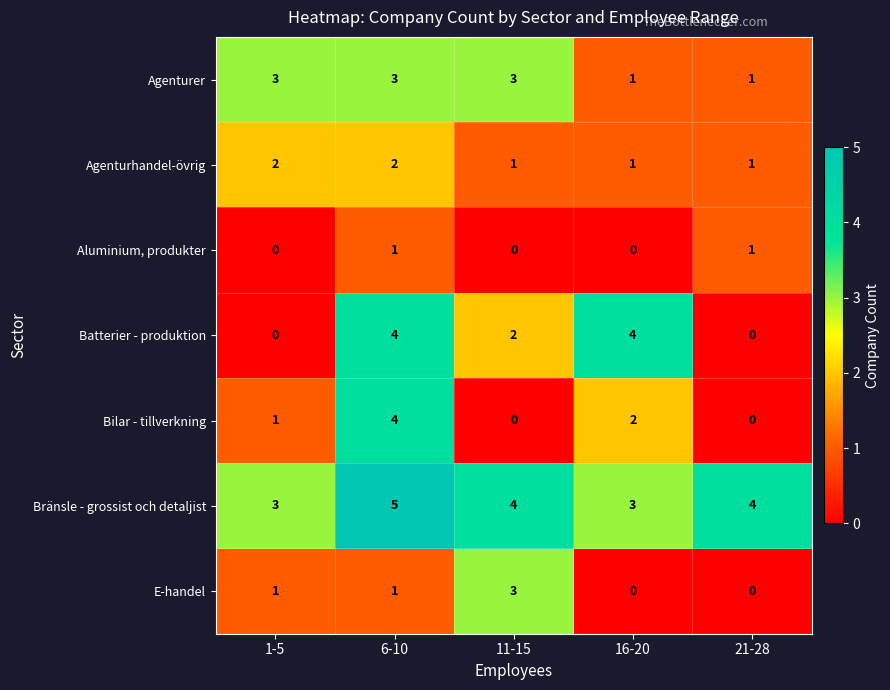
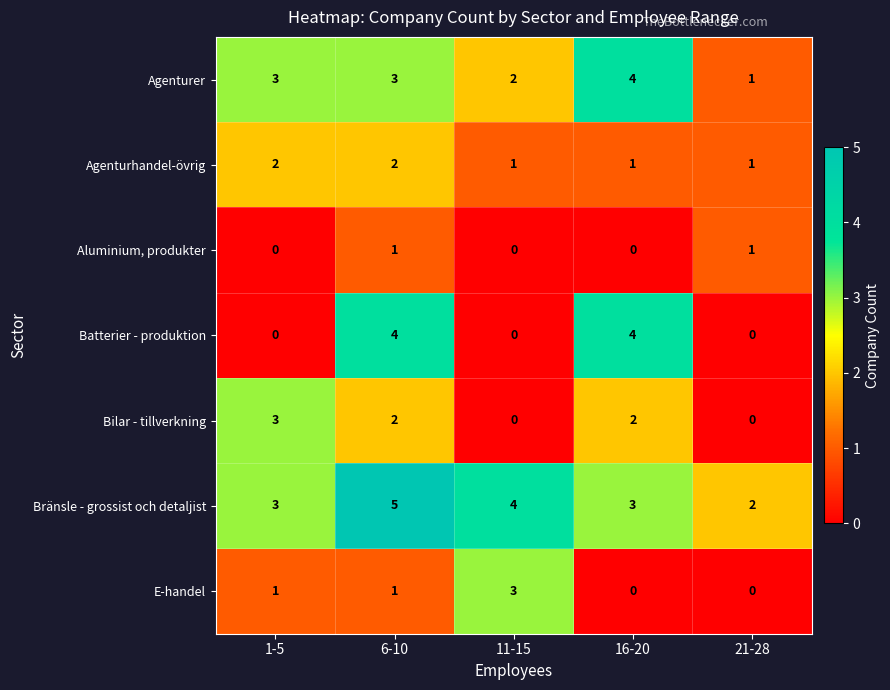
Agenturer, 11-15: 3 -> 2
Agenturer, 16-20: 1 -> 4
Batterier - produktion, 11-15: 2 -> 0
Bilar - tillverkning, 1-5: 1 -> 3
Bilar - tillverkning, 6-10: 4 -> 2
Bränsle - grossist och detaljist, 21-28: 4 -> 2
